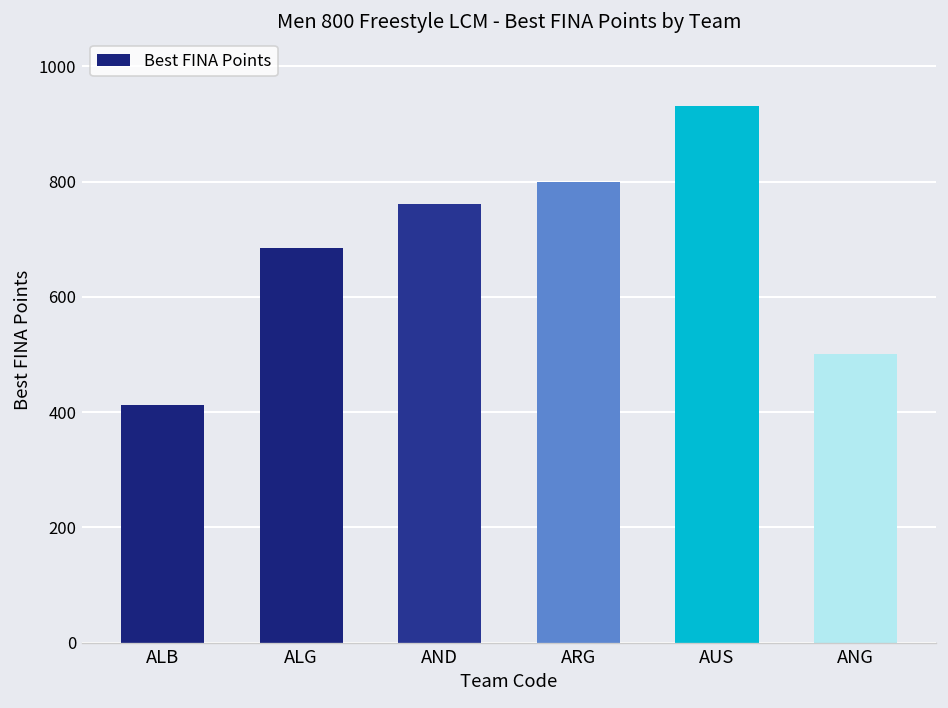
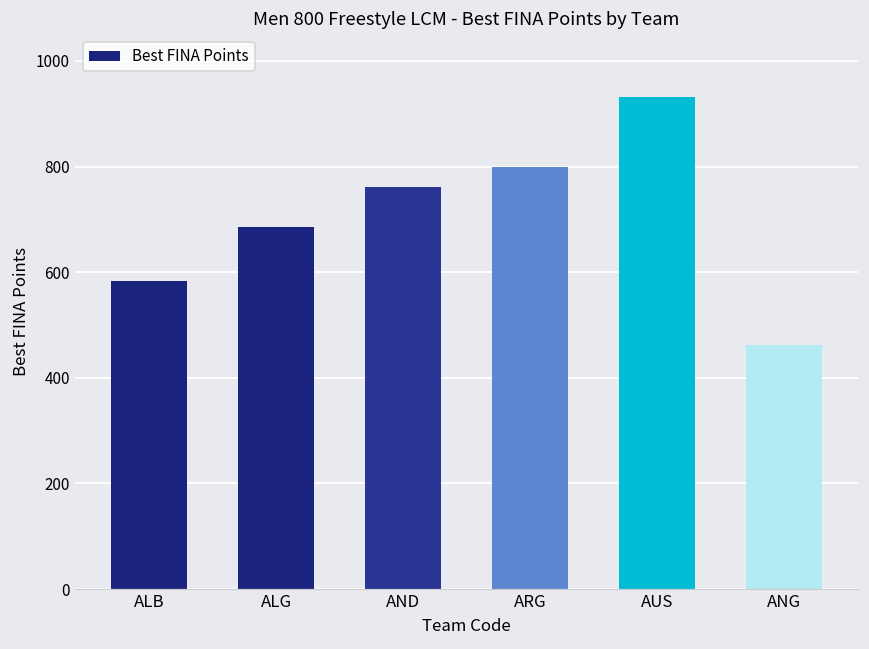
ALB: 410 -> 580
ANG: 500 -> 460
